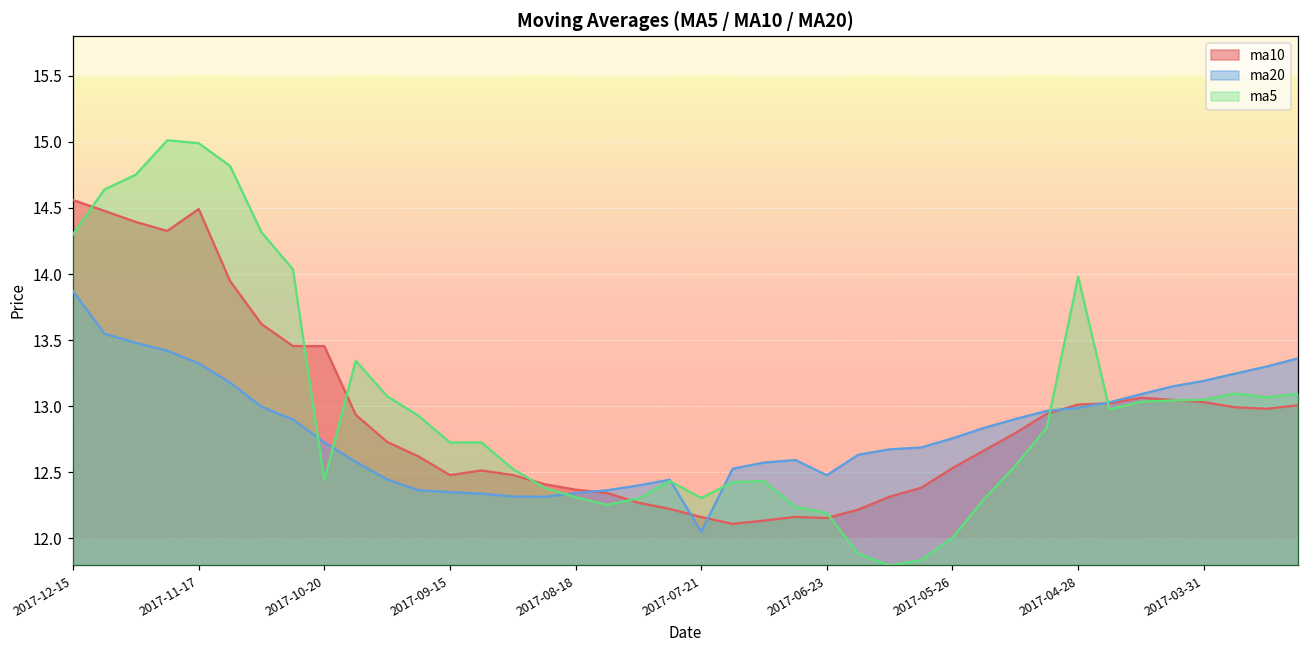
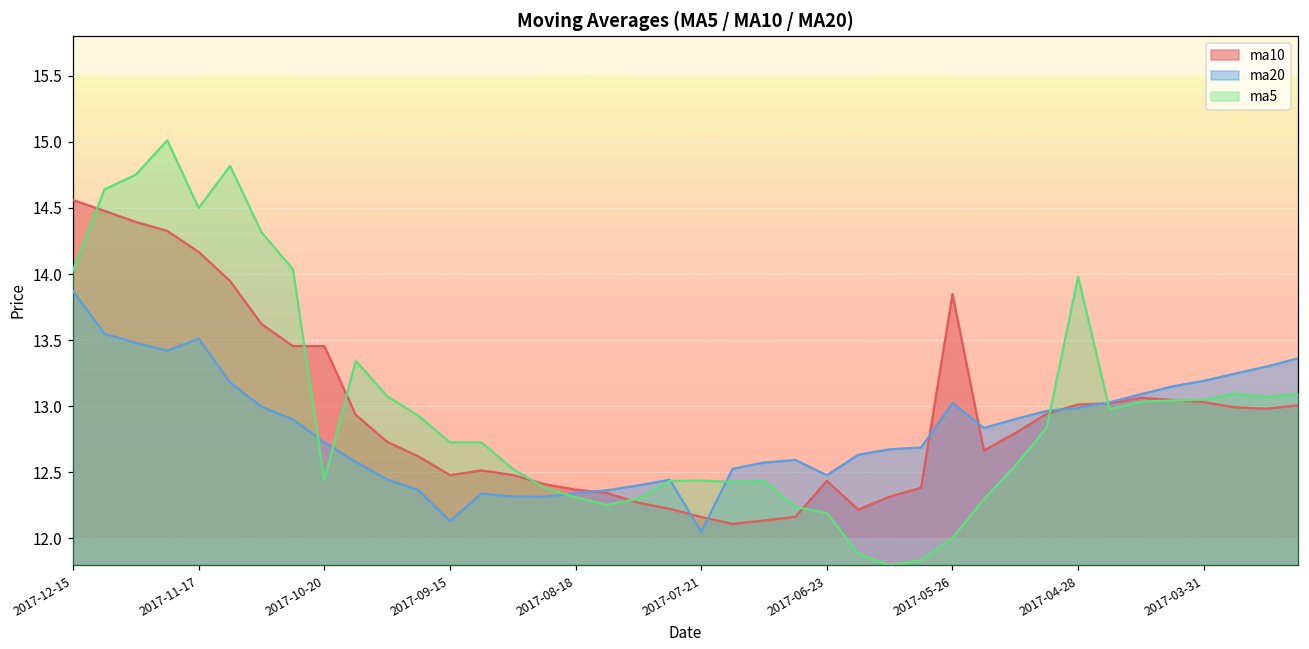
ma5, 2017-12-15: 14.30 -> 14.03
ma10, 2017-11-17: 14.49 -> 14.17
ma20, 2017-11-17: 13.32 -> 13.51
ma5, 2017-11-17: 14.99 -> 14.50
ma20, 2017-09-15: 12.35 -> 12.13
ma5, 2017-07-21: 12.31 -> 12.44
ma10, 2017-06-23: 12.15 -> 12.44
ma10, 2017-05-26: 12.53 -> 13.85
ma20, 2017-05-26: 12.76 -> 13.02
